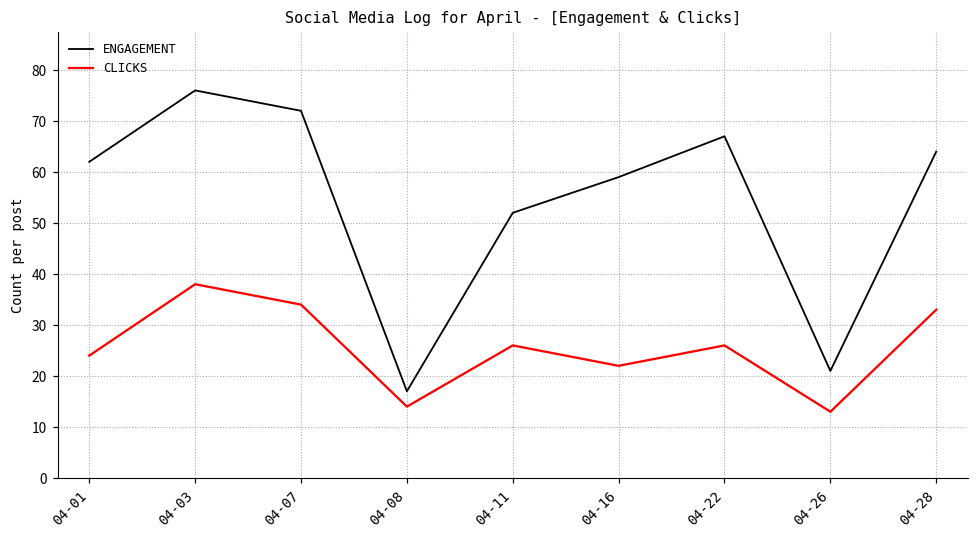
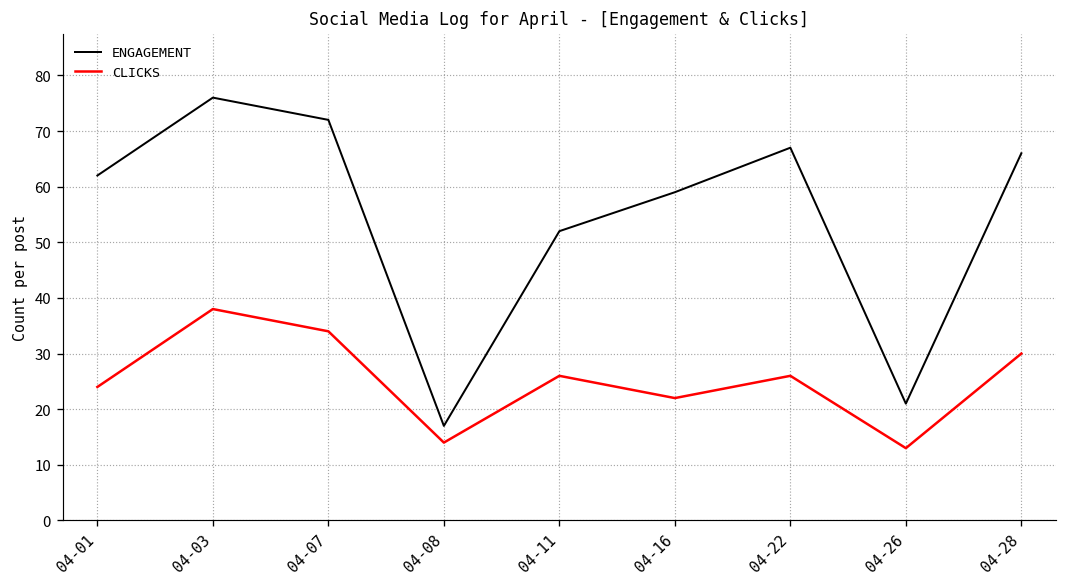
ENGAGEMENT, 04-28: 64 -> 66
CLICKS, 04-28: 33 -> 30
